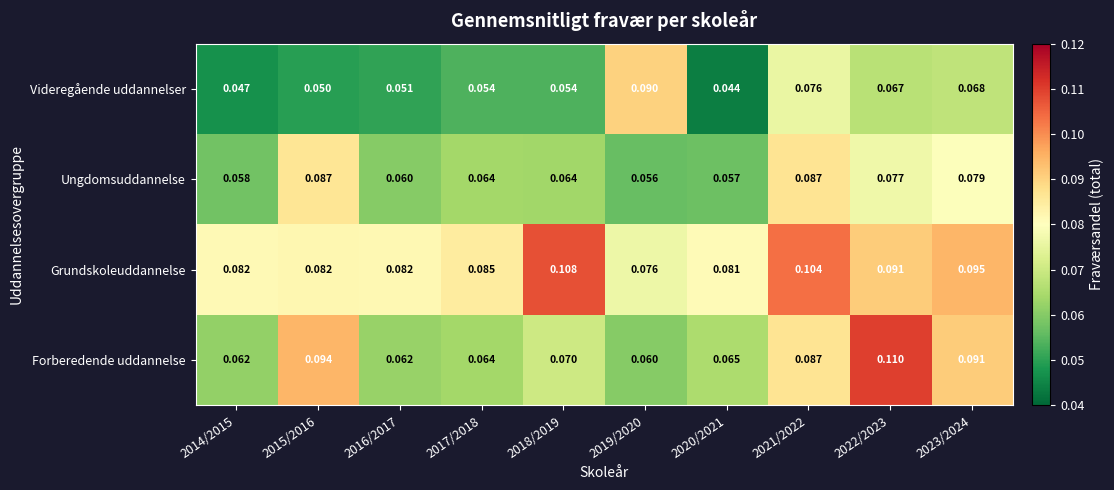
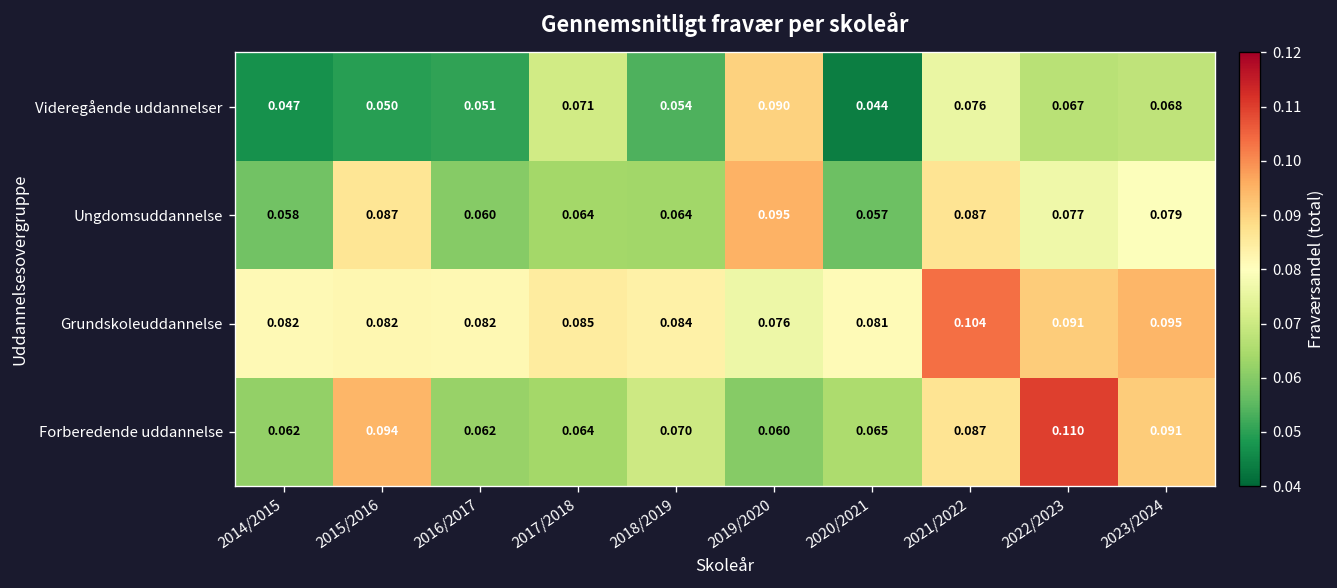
Videregående uddannelser, 2017/2018: 0.054 -> 0.071
Ungdomsuddannelse, 2019/2020: 0.056 -> 0.095
Grundskoleuddannelse, 2018/2019: 0.108 -> 0.084
